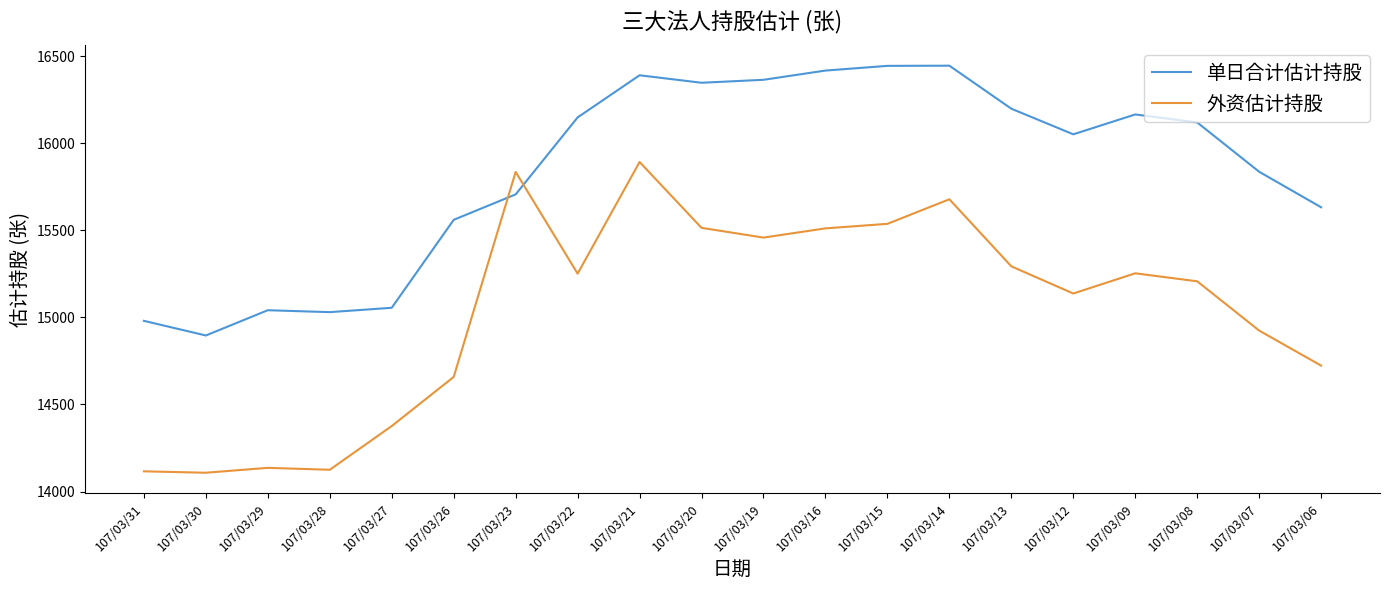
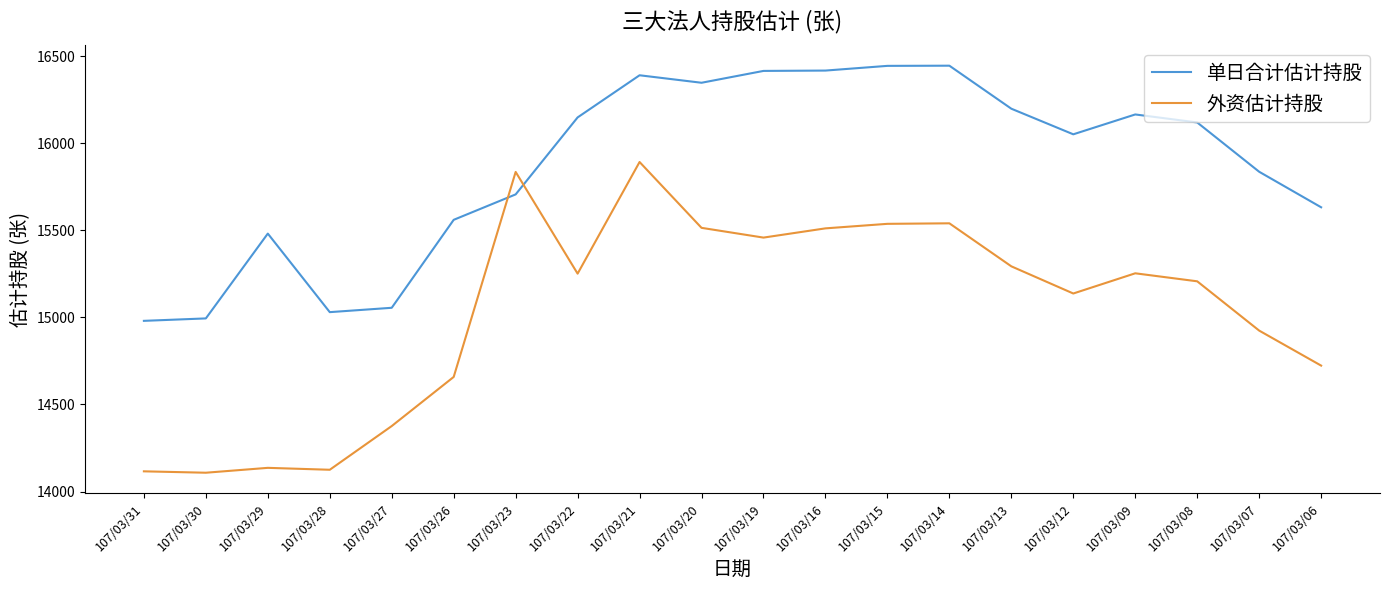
单日合计估计持股, 107/03/30: 14900 -> 14990
单日合计估计持股, 107/03/29: 15040 -> 15480
单日合计估计持股, 107/03/19: 16360 -> 16420
外资估计持股, 107/03/14: 15680 -> 15540
